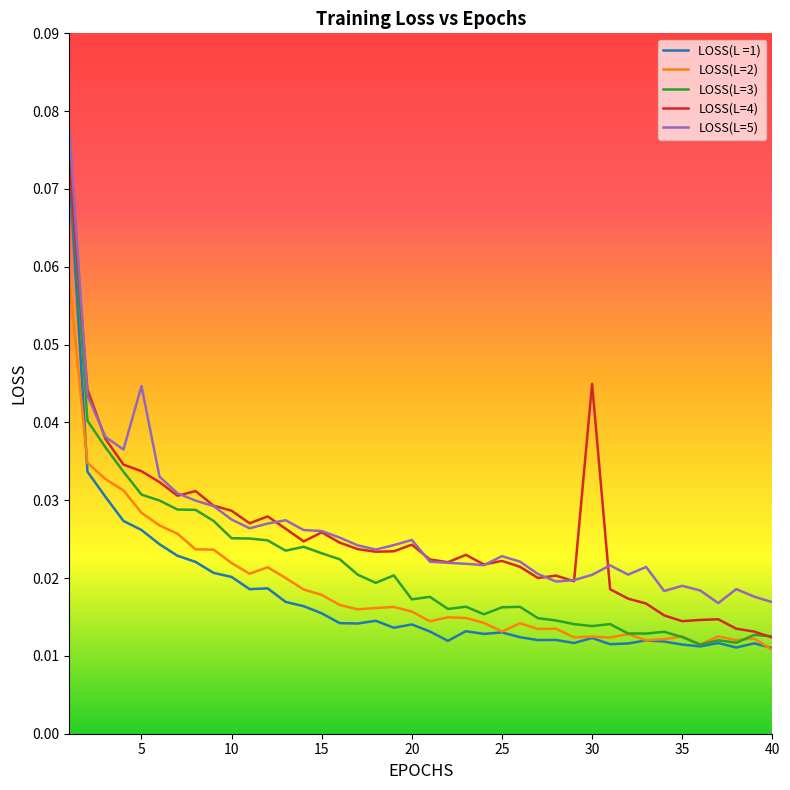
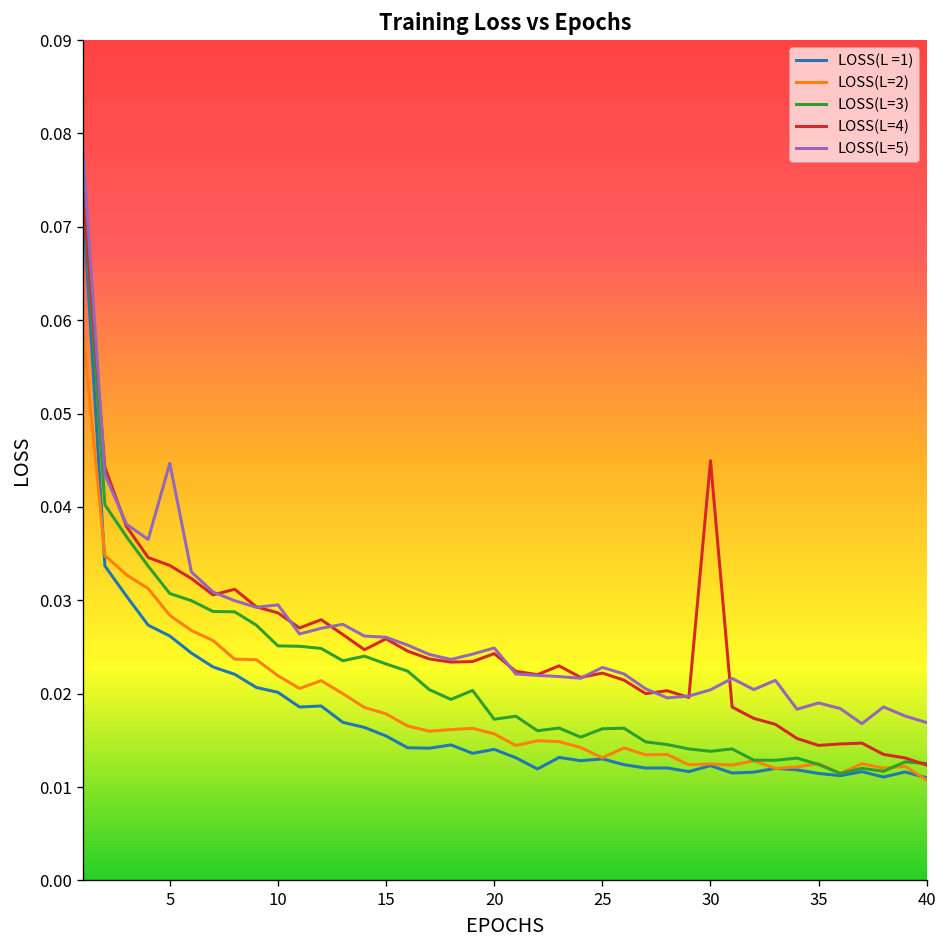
LOSS(L=5), 10: 0.028 -> 0.030
